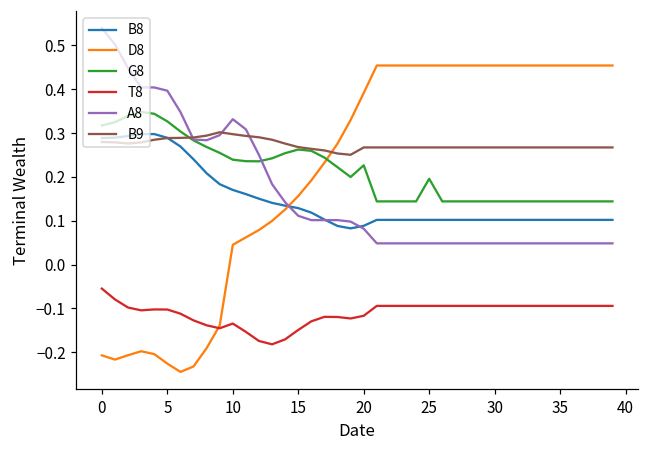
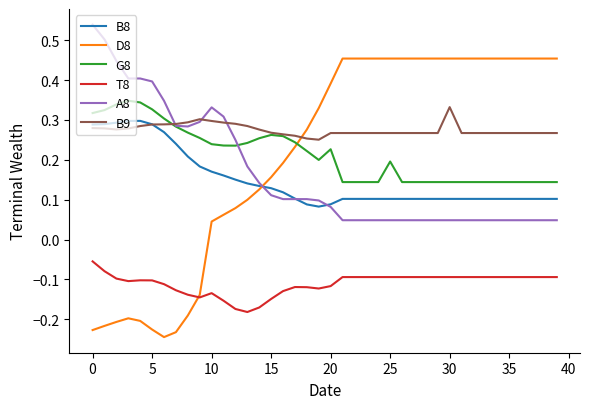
D8, 0: -0.21 -> -0.23
B9, 30: 0.27 -> 0.33
